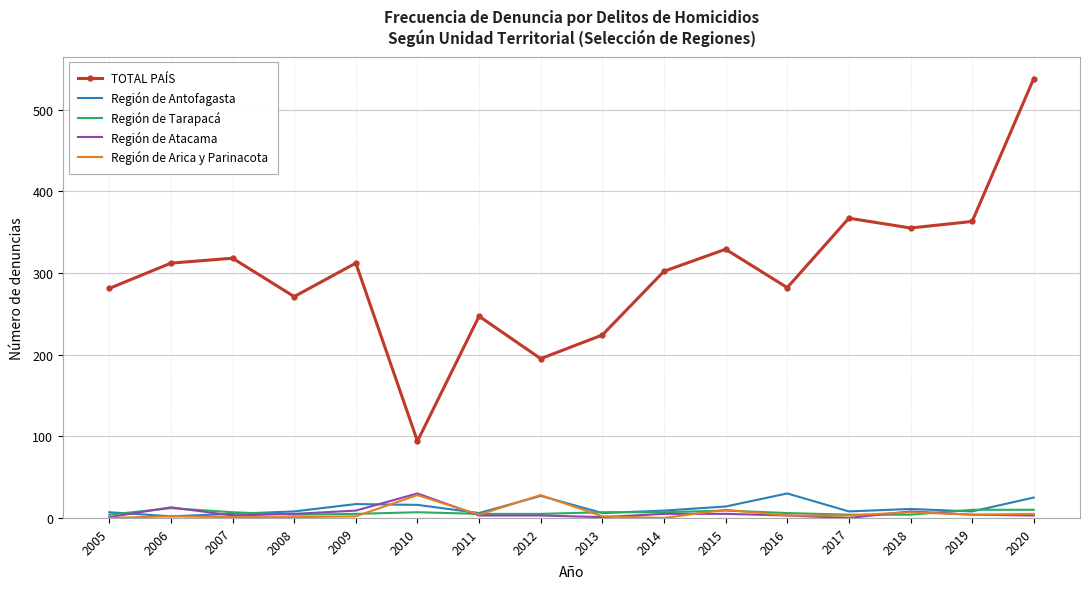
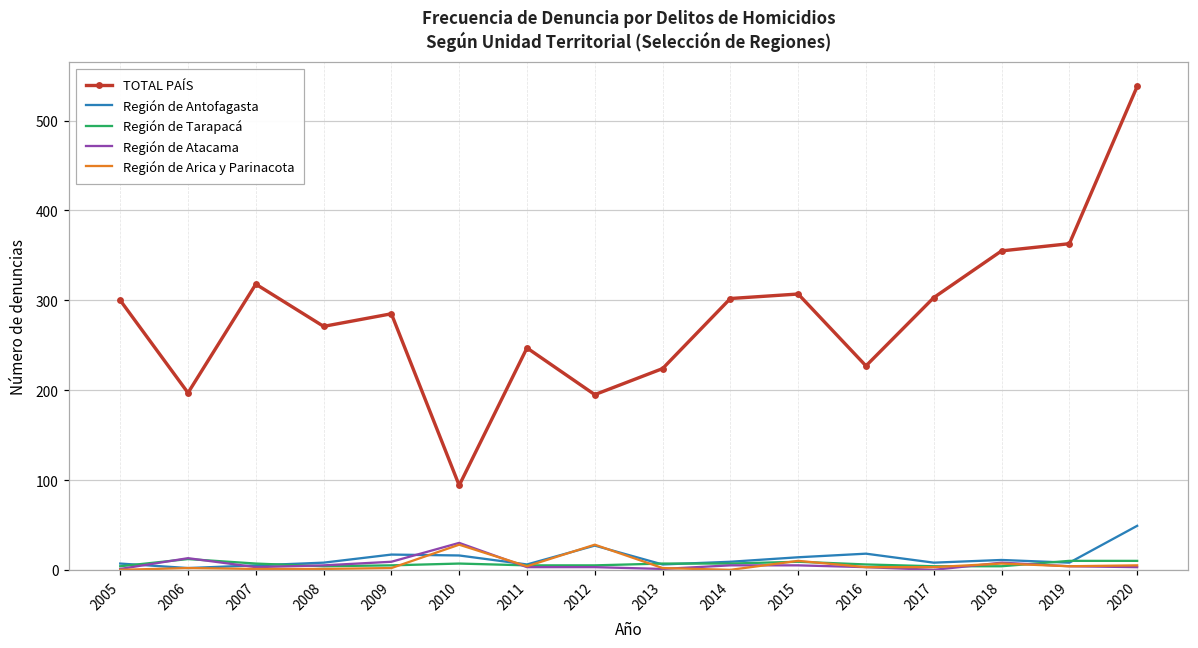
TOTAL PAÍS, 2005: 280 -> 300
TOTAL PAÍS, 2006: 310 -> 200
TOTAL PAÍS, 2009: 310 -> 290
TOTAL PAÍS, 2015: 330 -> 310
TOTAL PAÍS, 2016: 280 -> 230
Región de Antofagasta, 2016: 30 -> 20
TOTAL PAÍS, 2017: 370 -> 300
Región de Antofagasta, 2020: 30 -> 50
